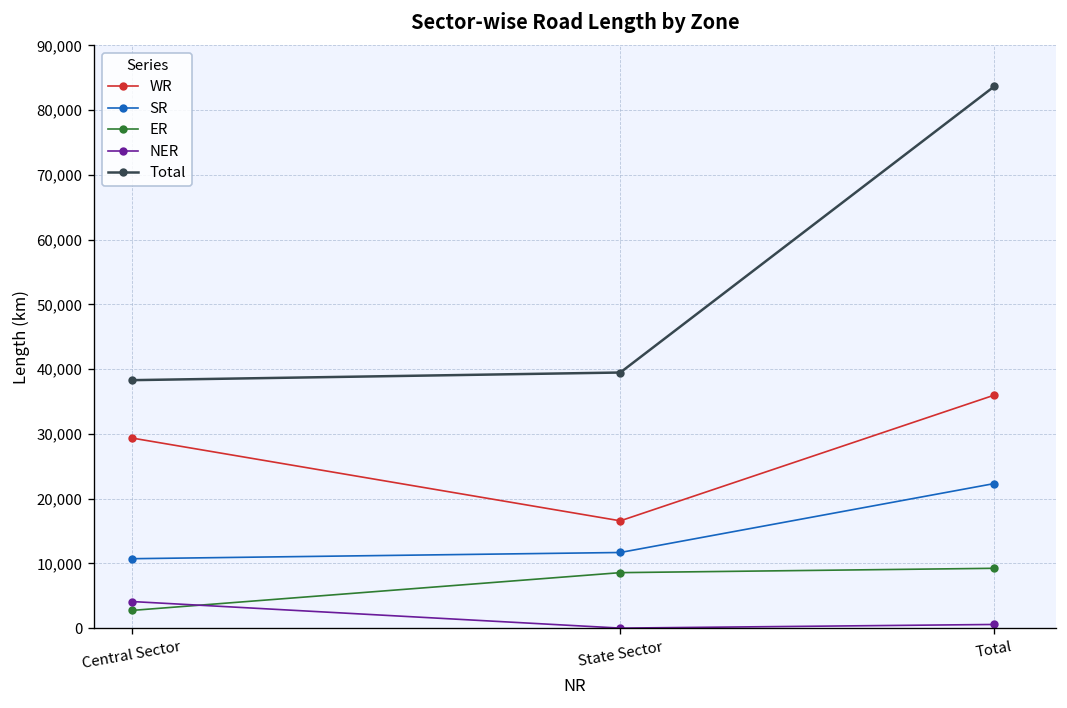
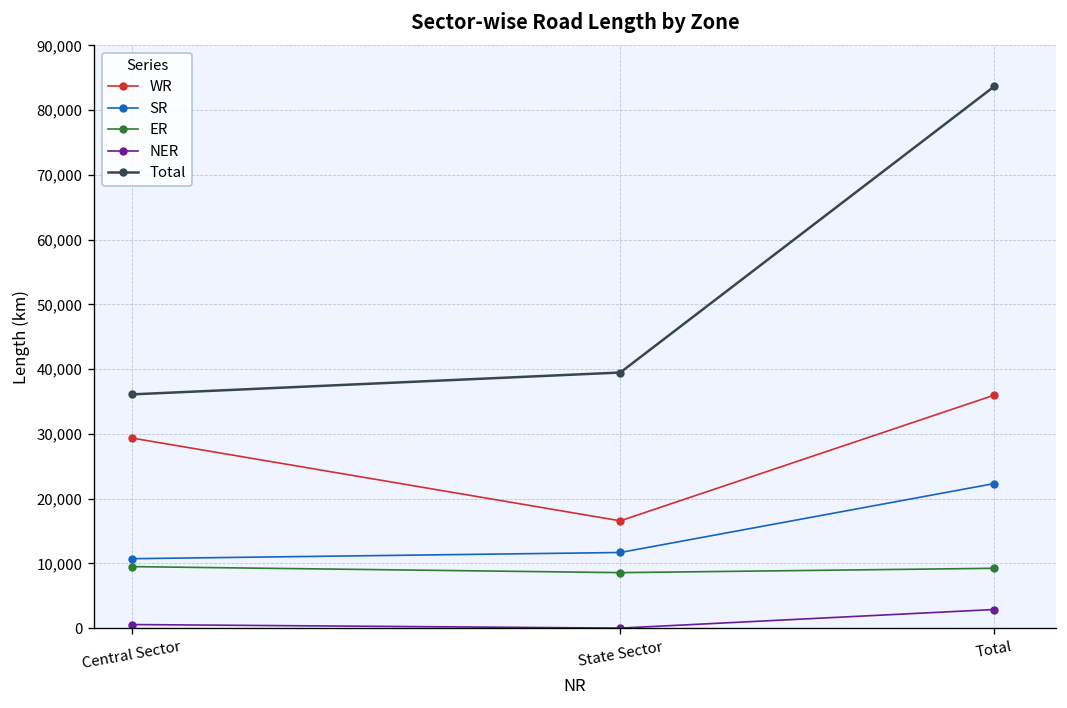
ER, Central Sector: 3,000 -> 10,000
NER, Central Sector: 4,000 -> 1,000
Total, Central Sector: 38,000 -> 36,000
NER, Total: 1,000 -> 3,000
